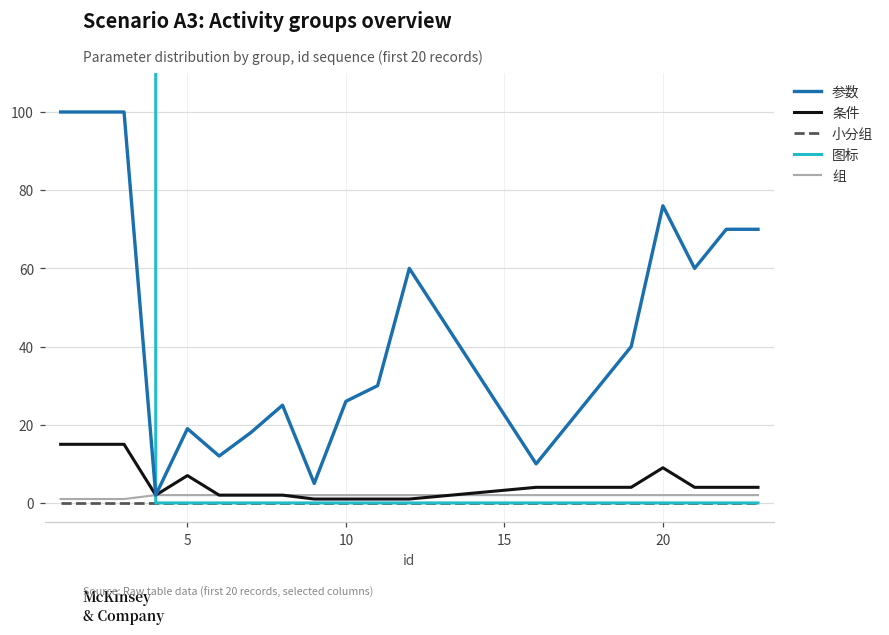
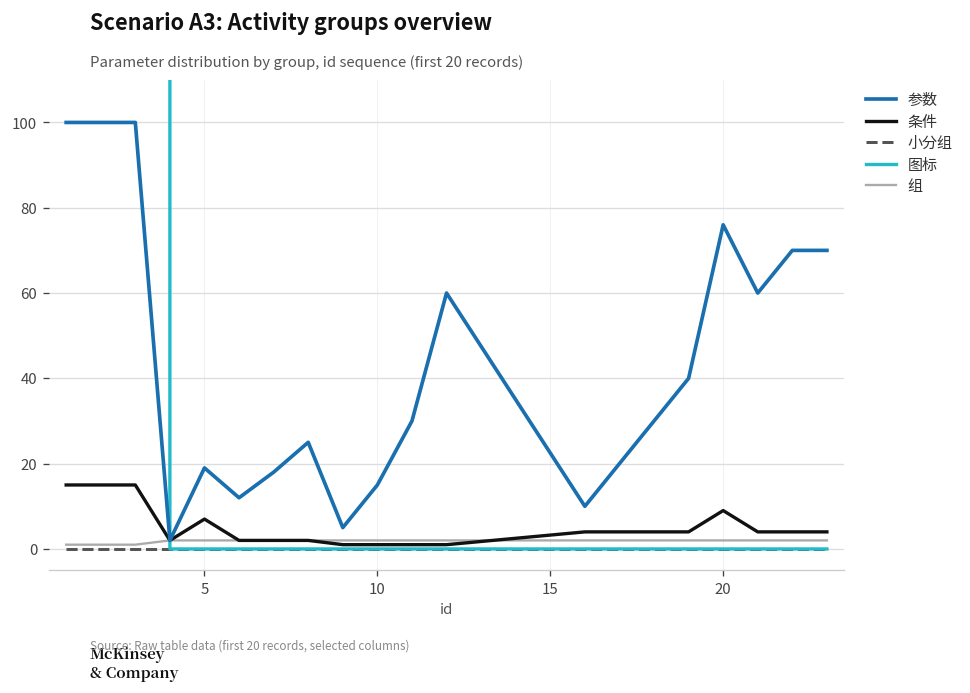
参数, 10: 26 -> 15
